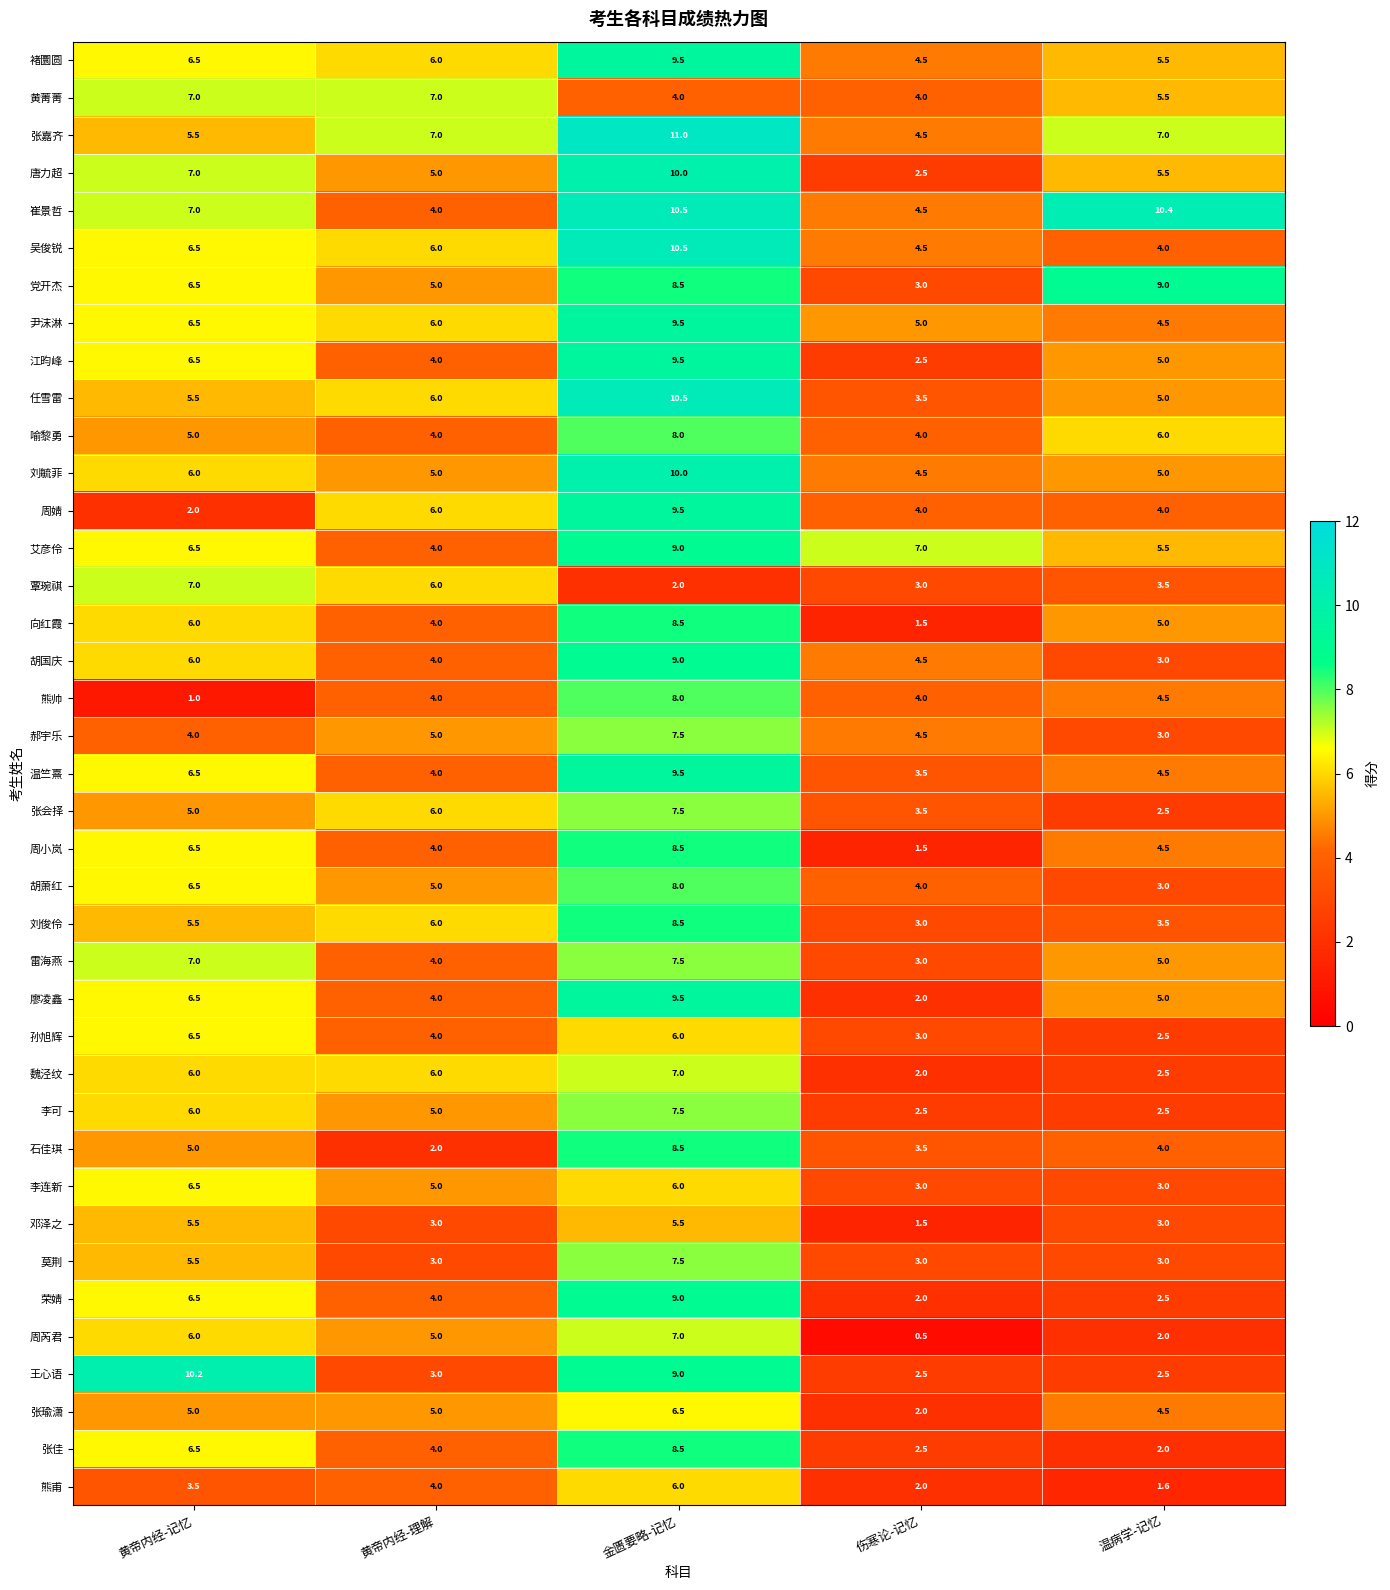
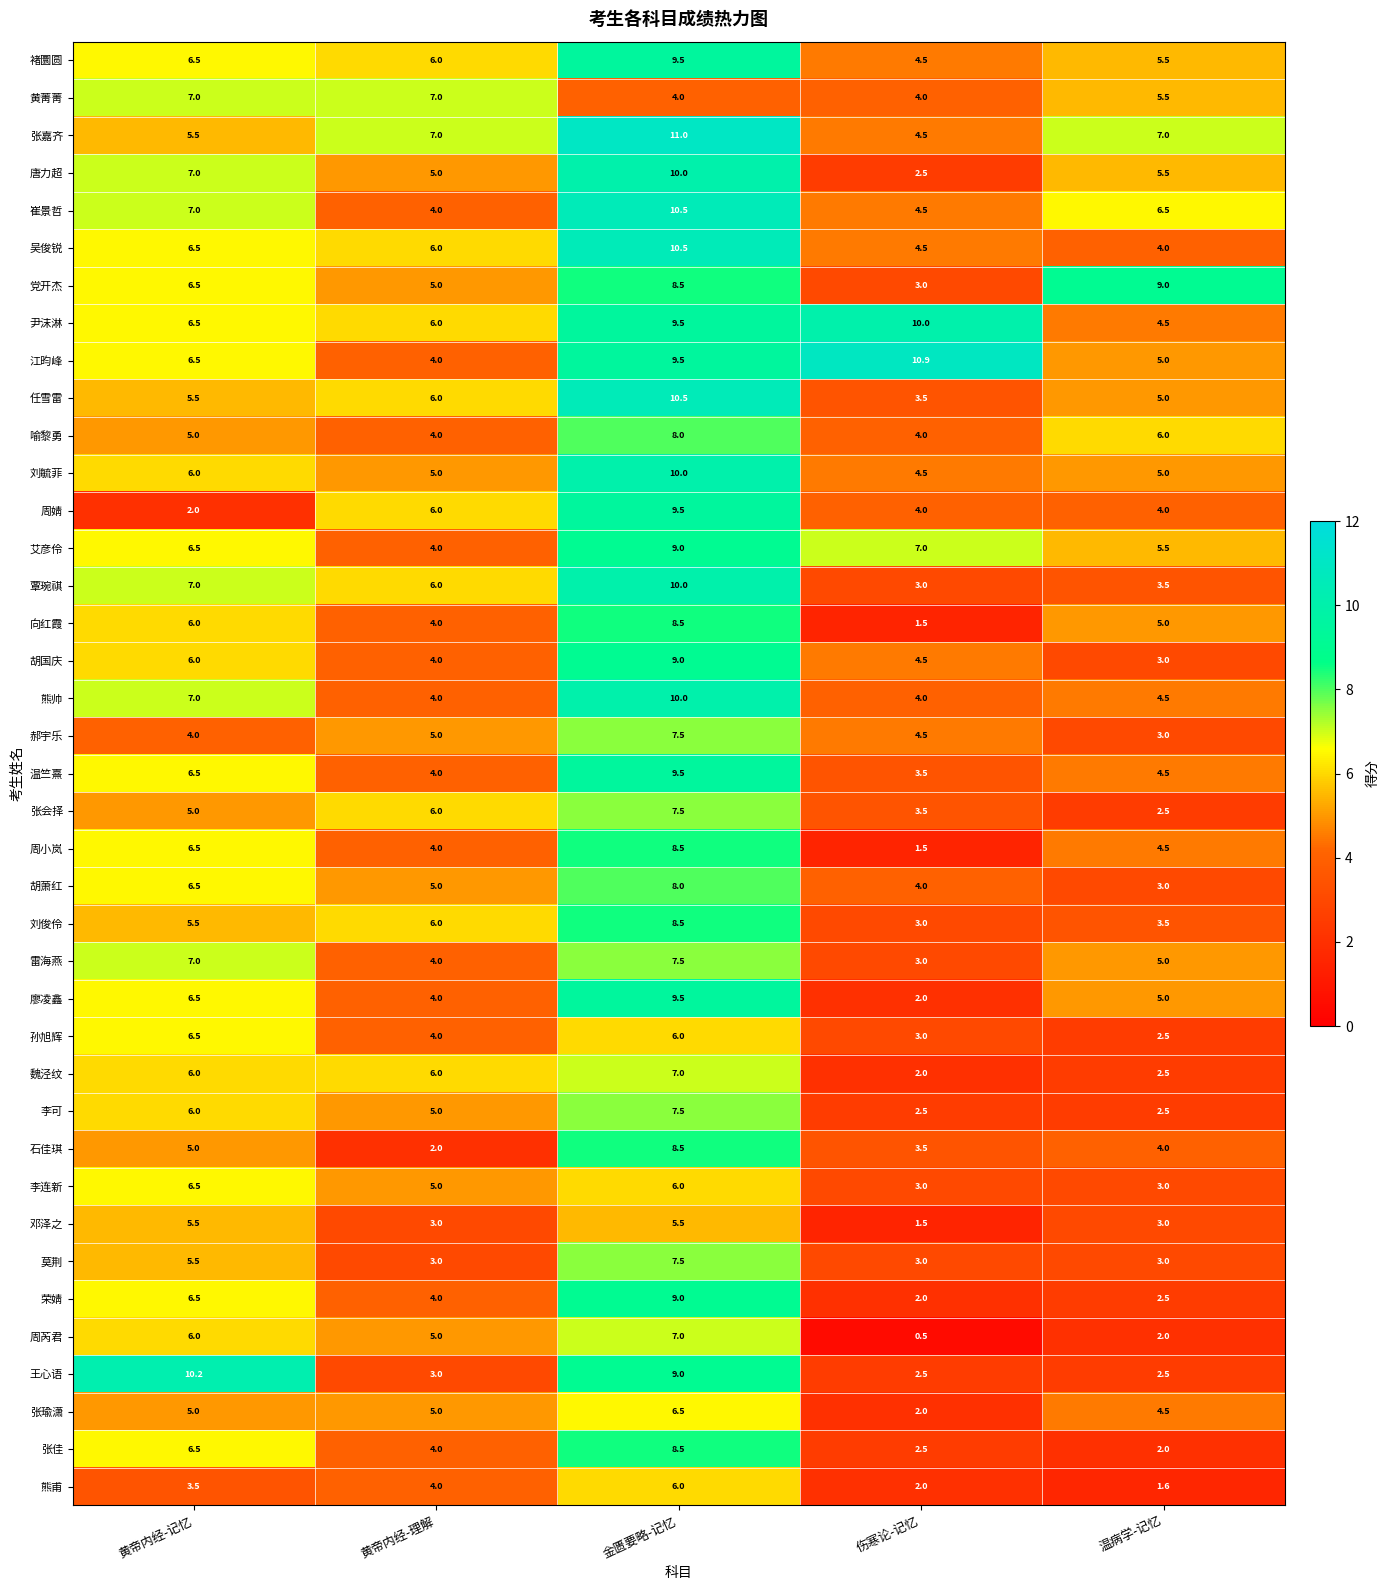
崔景哲, 温病学-记忆: 10.4 -> 6.5
尹沫淋, 伤寒论-记忆: 5.0 -> 10.0
江昀峰, 伤寒论-记忆: 2.5 -> 10.9
覃琬祺, 金匮要略-记忆: 2.0 -> 10.0
熊帅, 黄帝内经-记忆: 1.0 -> 7.0
熊帅, 金匮要略-记忆: 8.0 -> 10.0
